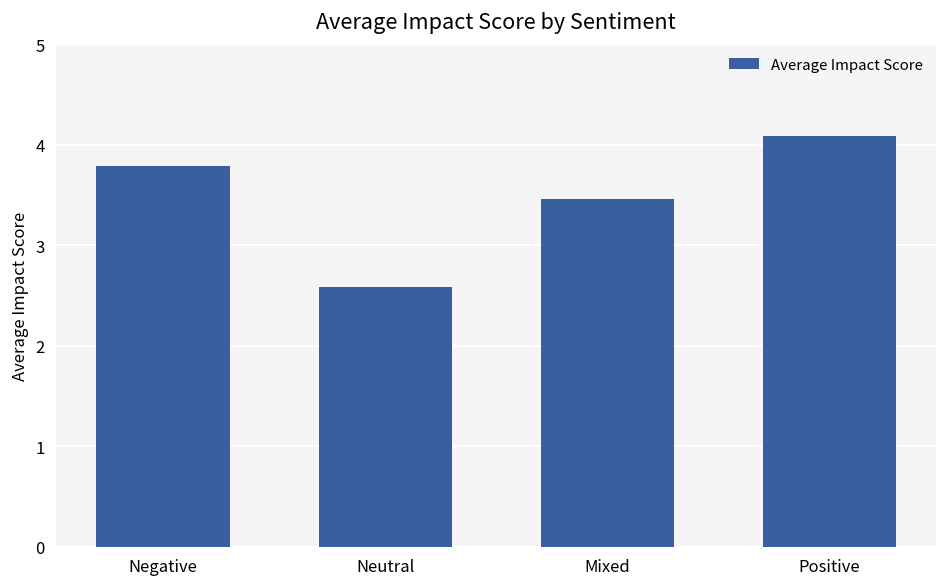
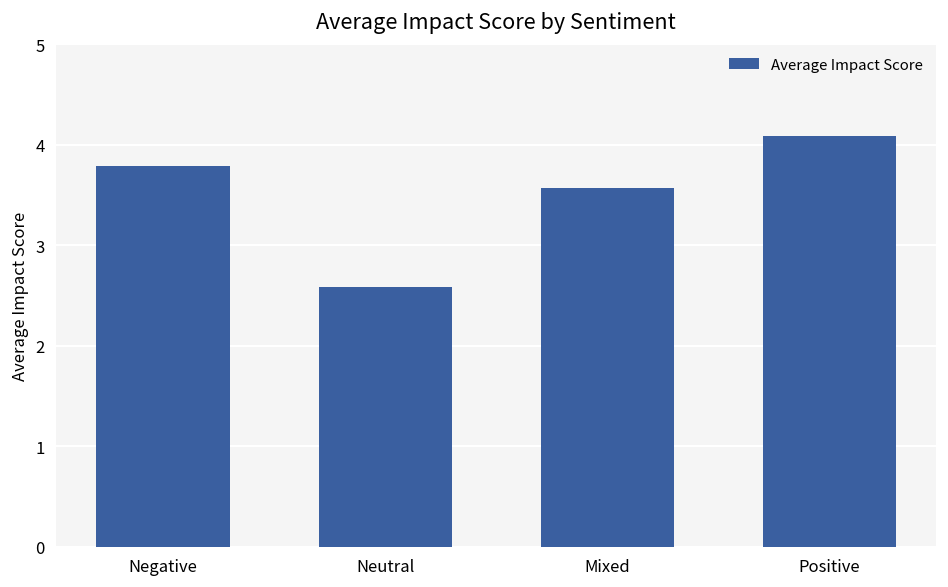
Mixed: 3.5 -> 3.6
